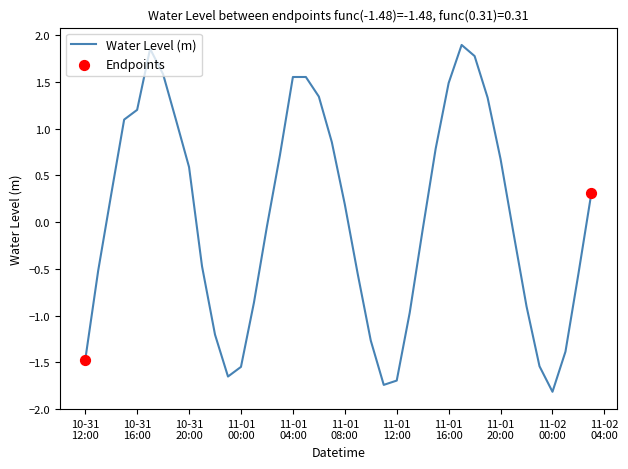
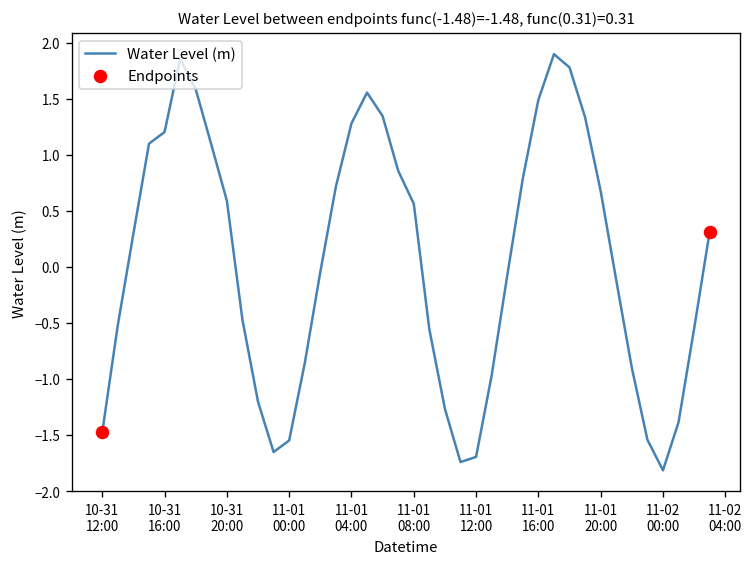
Water Level (m), 11-01 04:00: 1.6 -> 1.3
Water Level (m), 11-01 08:00: 0.2 -> 0.6
